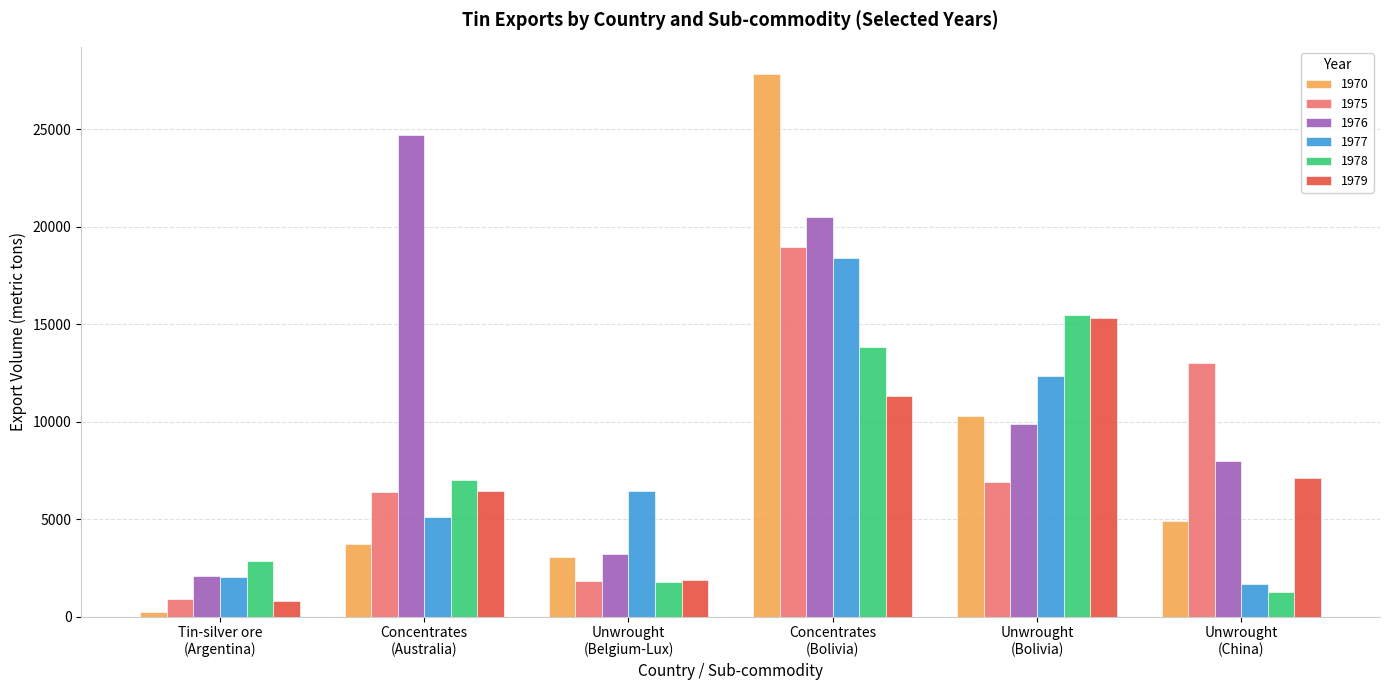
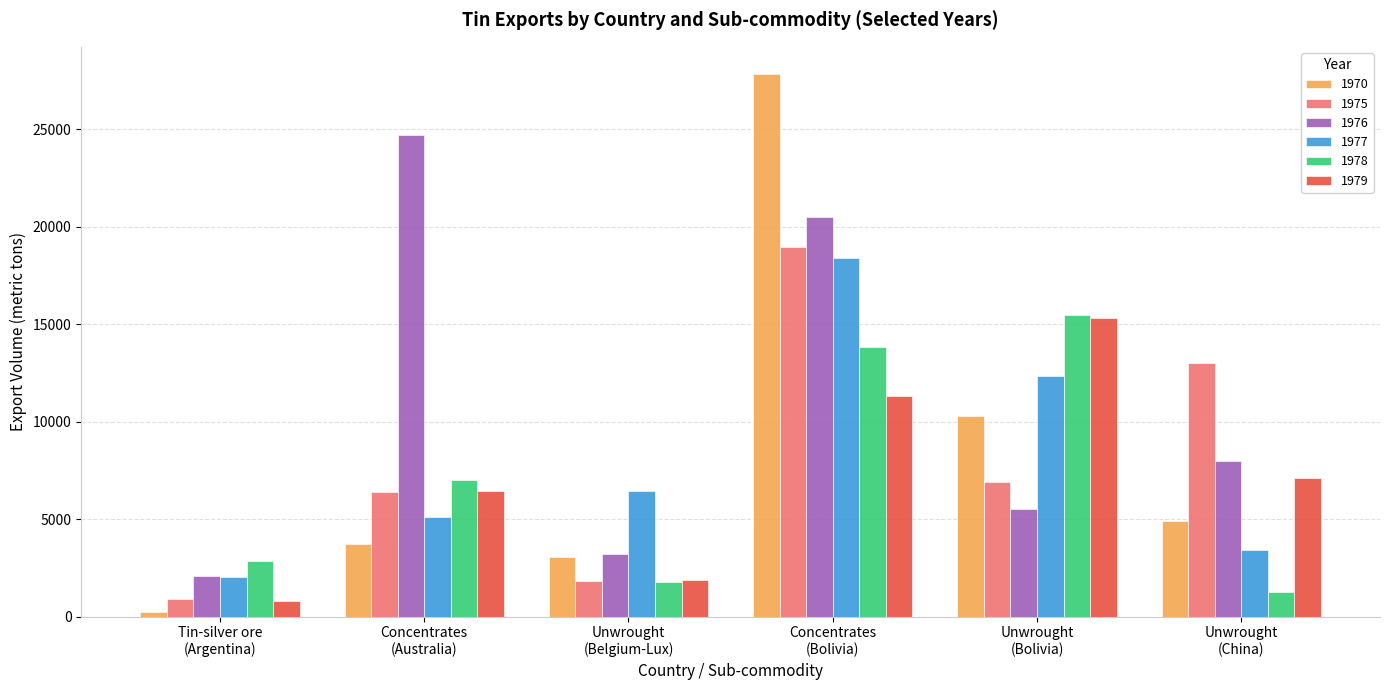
1976, Unwrought (Bolivia): 9900 -> 5500
1977, Unwrought (China): 1700 -> 3400
